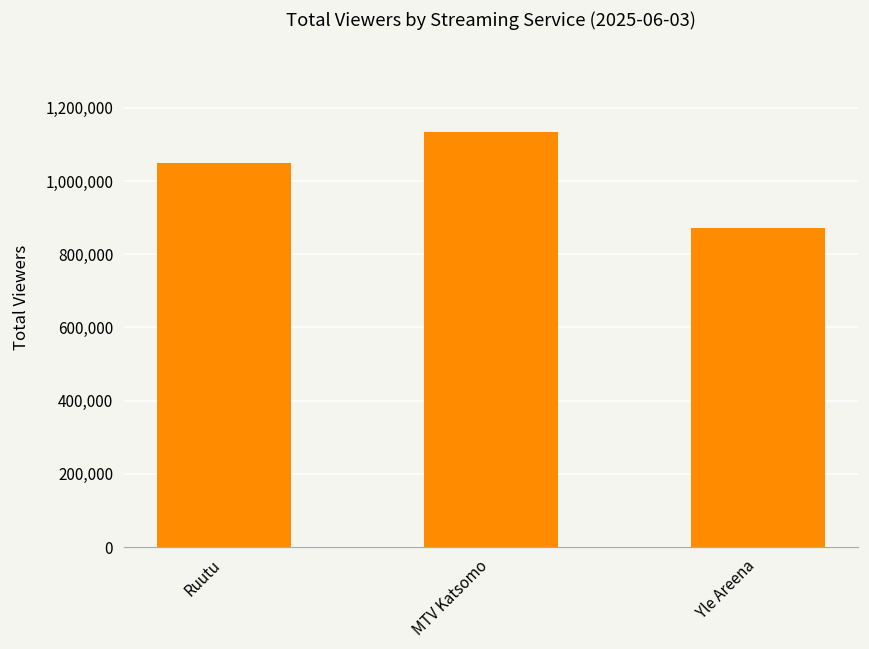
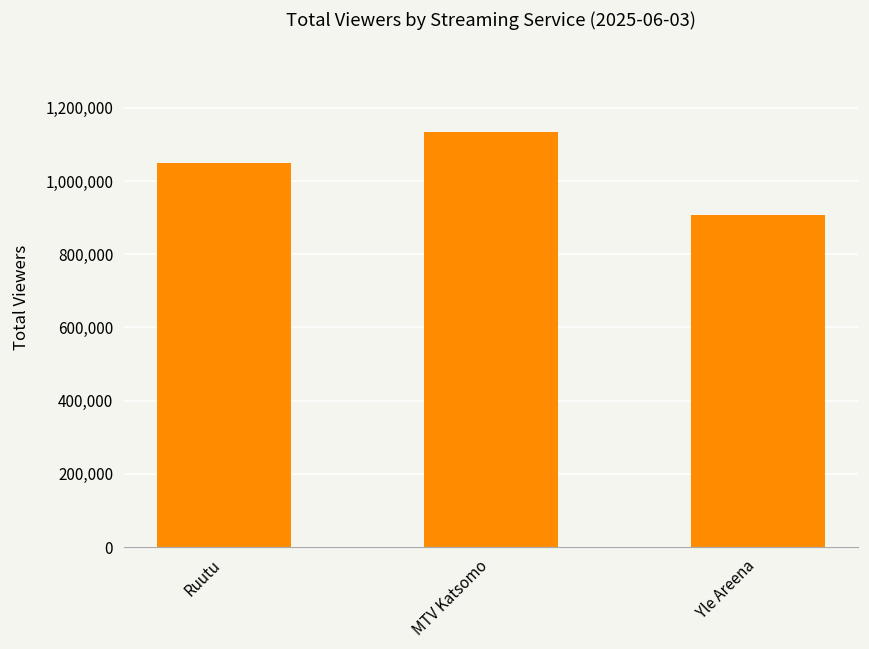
Yle Areena: 870,000 -> 910,000
